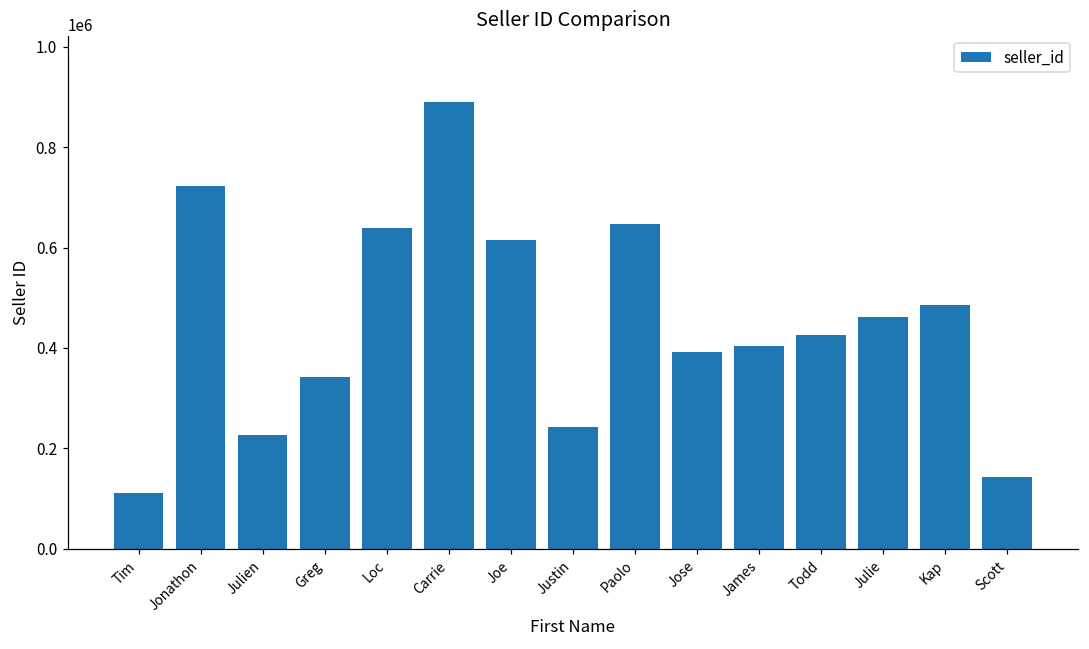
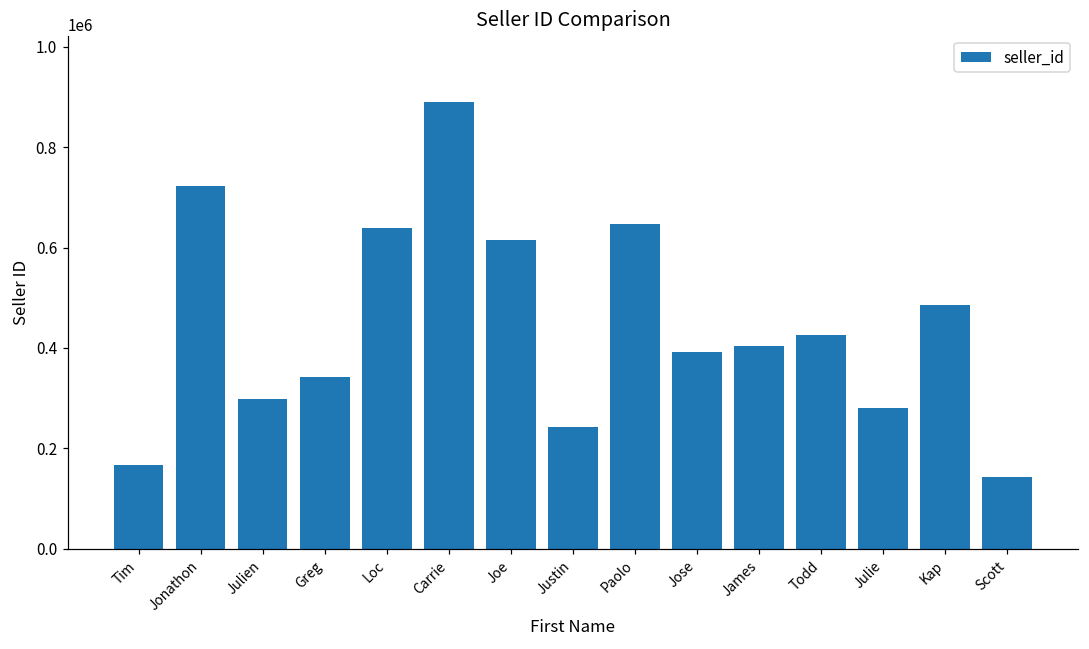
Tim: 110000 -> 170000
Julien: 230000 -> 300000
Julie: 460000 -> 280000
